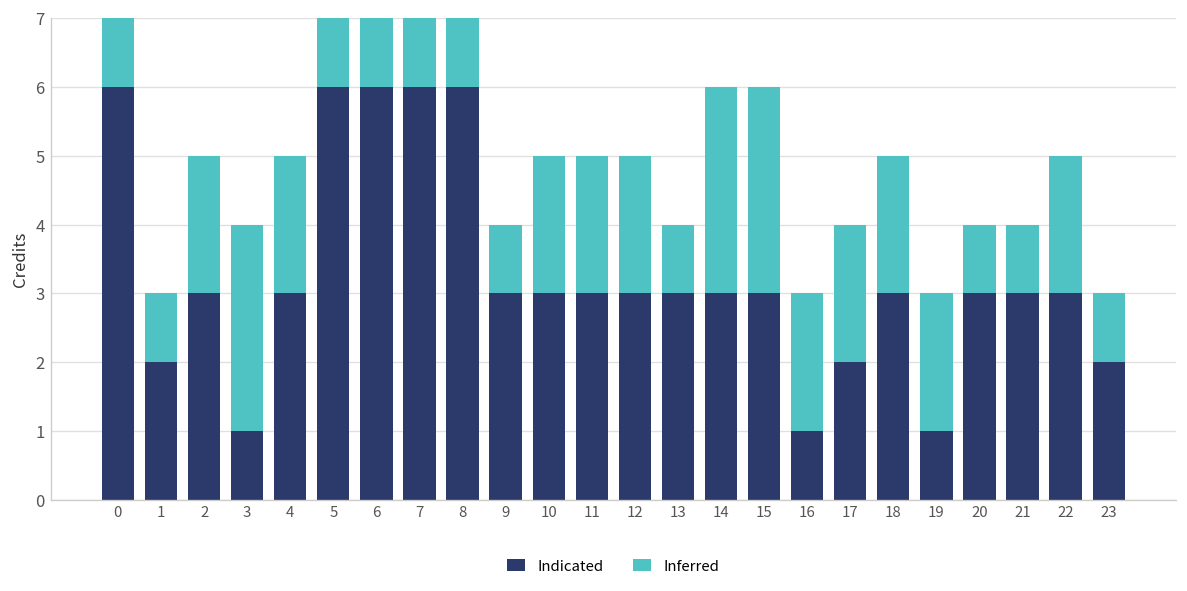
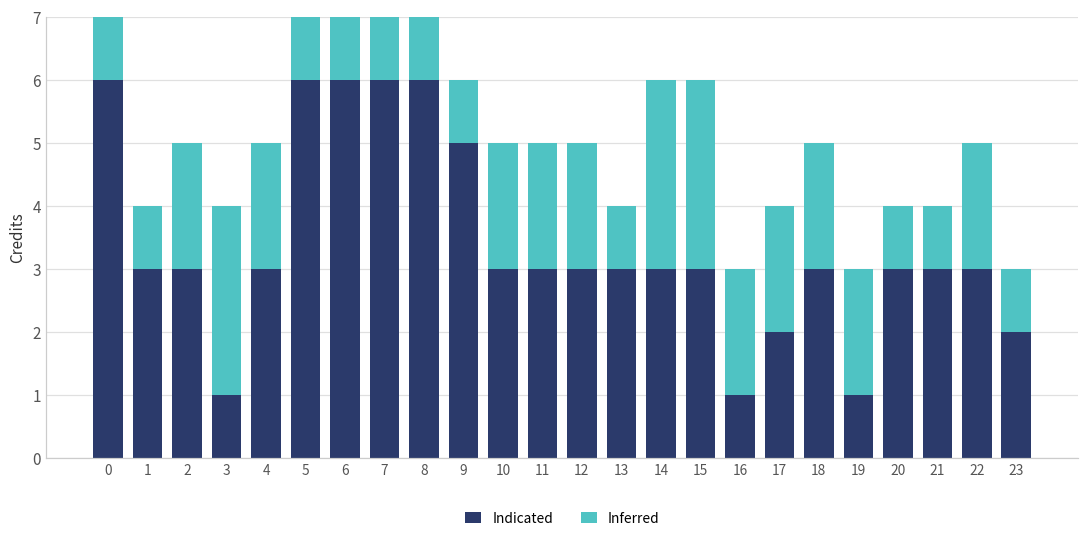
Indicated, 1: 2 -> 3
Indicated, 9: 3 -> 5
